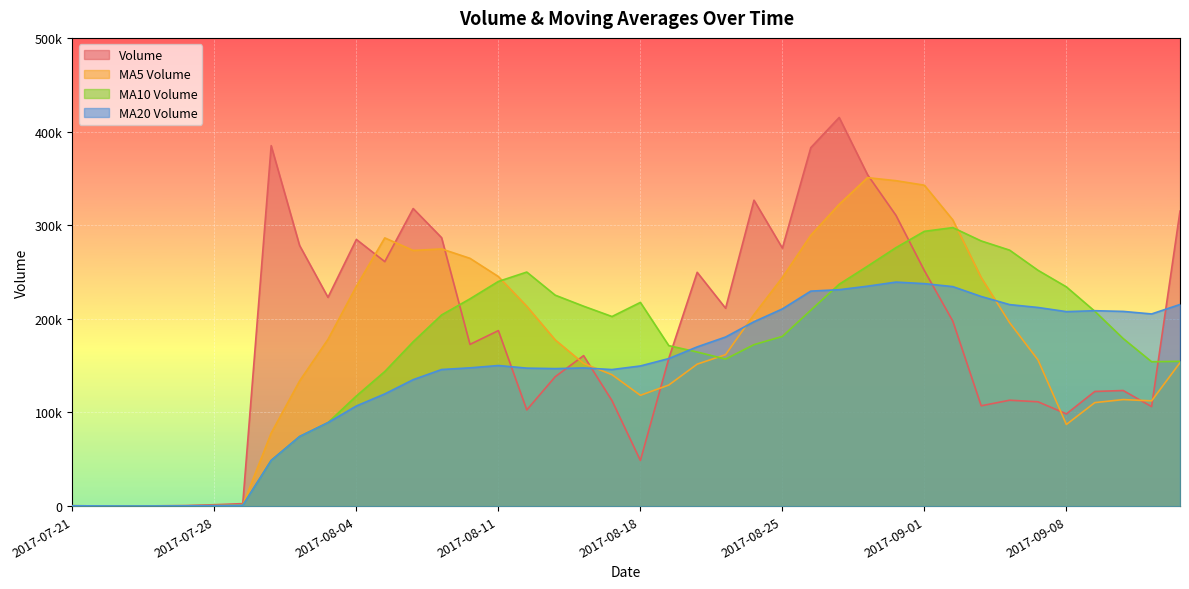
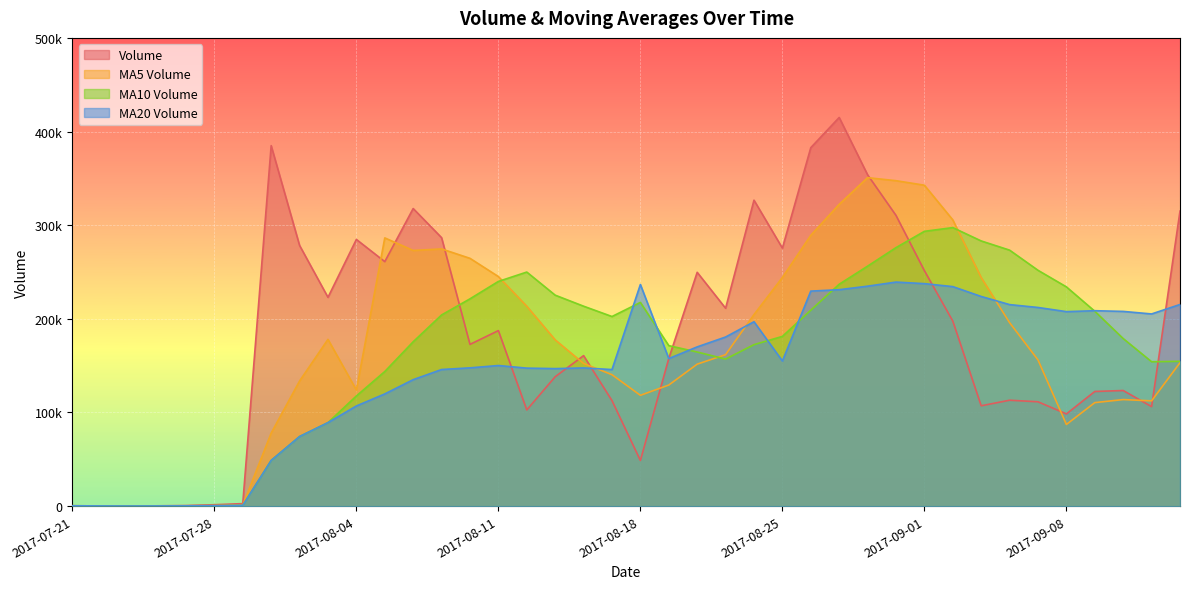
MA5 Volume, 2017-08-04: 230000 -> 120000
MA20 Volume, 2017-08-18: 150000 -> 240000
MA20 Volume, 2017-08-25: 210000 -> 160000
